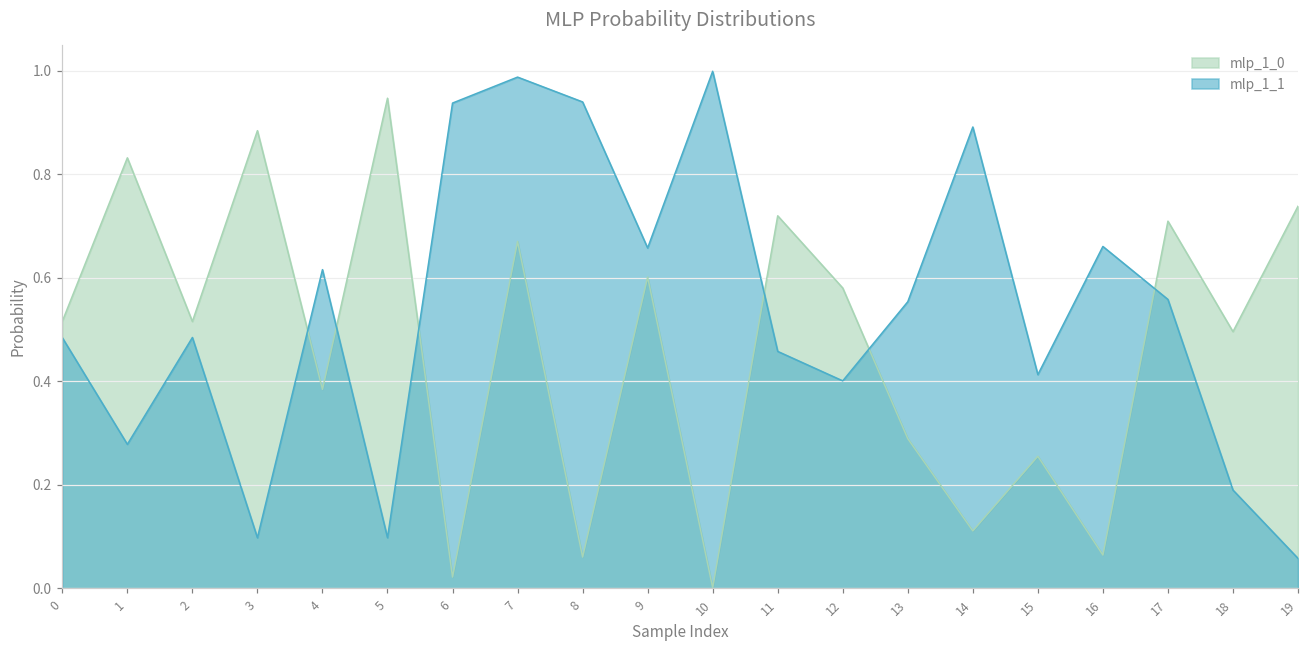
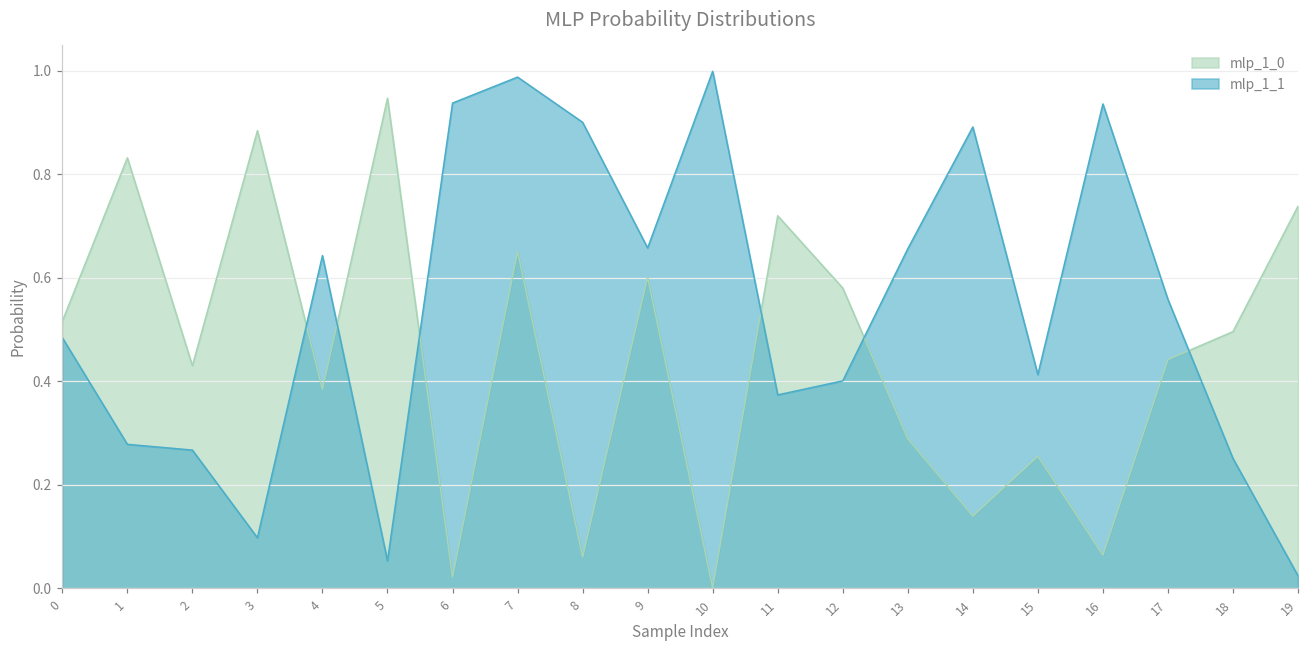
mlp_1_0, 2: 0.52 -> 0.43
mlp_1_1, 2: 0.48 -> 0.27
mlp_1_1, 4: 0.62 -> 0.64
mlp_1_1, 5: 0.10 -> 0.05
mlp_1_0, 7: 0.67 -> 0.65
mlp_1_1, 8: 0.94 -> 0.90
mlp_1_1, 11: 0.46 -> 0.37
mlp_1_1, 13: 0.55 -> 0.66
mlp_1_0, 14: 0.11 -> 0.14
mlp_1_1, 16: 0.66 -> 0.94
mlp_1_0, 17: 0.71 -> 0.44
mlp_1_1, 18: 0.19 -> 0.25
mlp_1_1, 19: 0.06 -> 0.02
